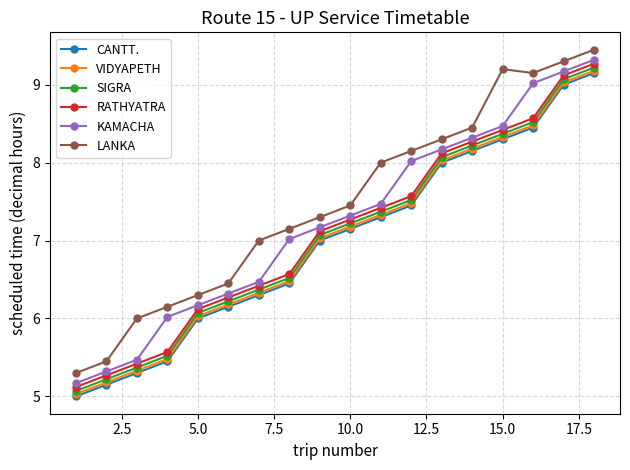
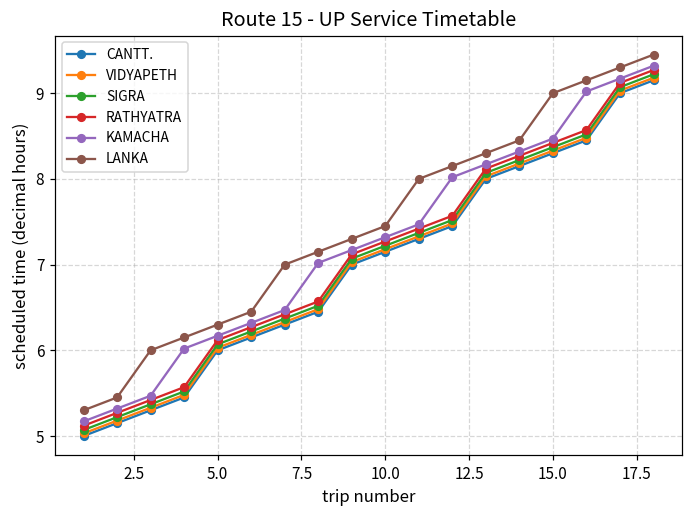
LANKA, 15.0: 9.2 -> 9.0
